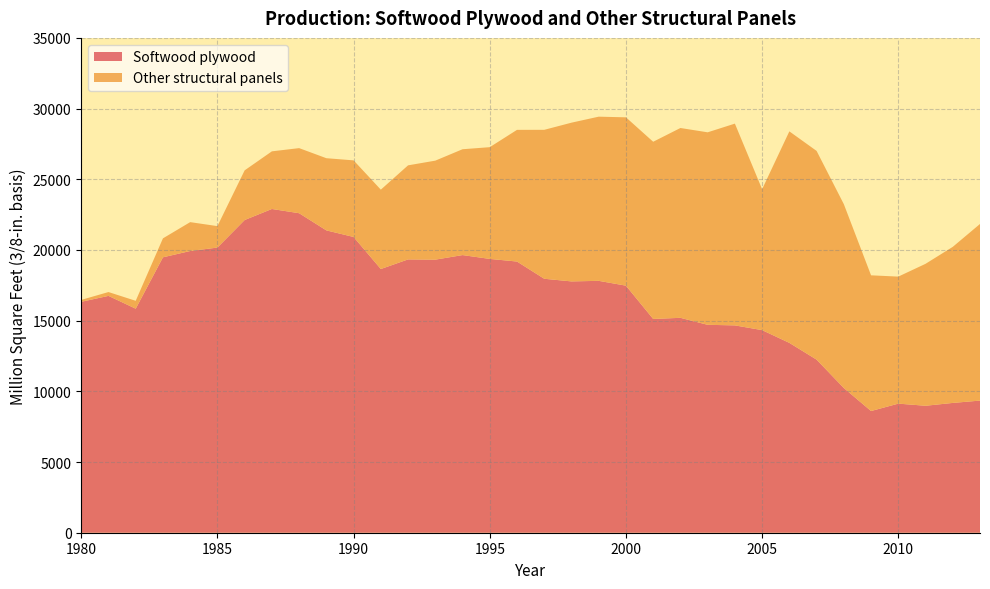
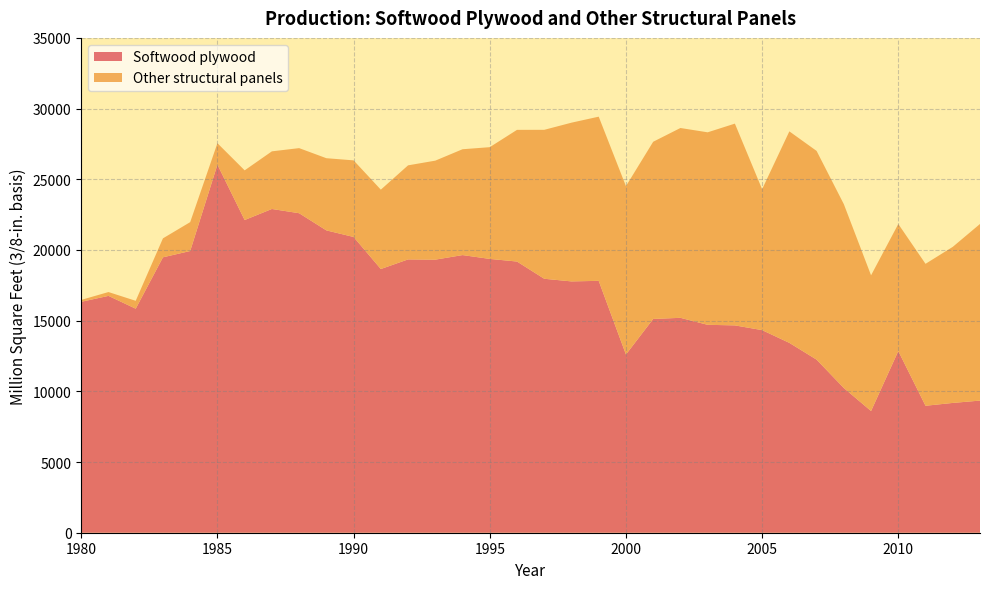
Softwood plywood, 1985: 20200 -> 26000
Softwood plywood, 2000: 17500 -> 12600
Softwood plywood, 2010: 9100 -> 12900
